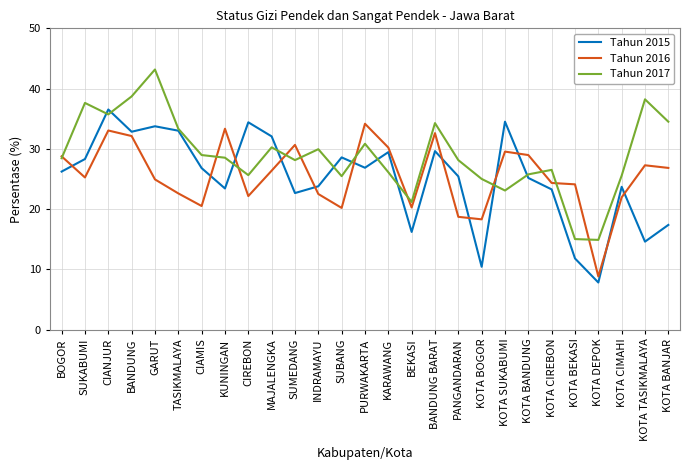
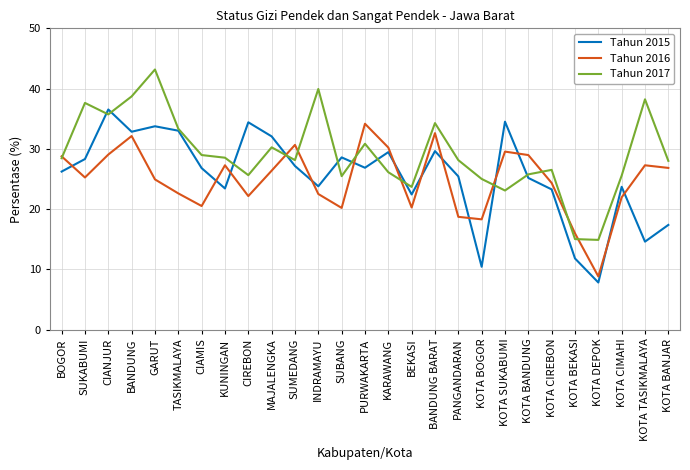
Tahun 2016, CIANJUR: 33 -> 29
Tahun 2016, KUNINGAN: 33 -> 27
Tahun 2015, SUMEDANG: 23 -> 27
Tahun 2017, INDRAMAYU: 30 -> 40
Tahun 2015, BEKASI: 16 -> 22
Tahun 2017, BEKASI: 21 -> 24
Tahun 2016, KOTA BEKASI: 24 -> 16
Tahun 2017, KOTA BANJAR: 35 -> 28
